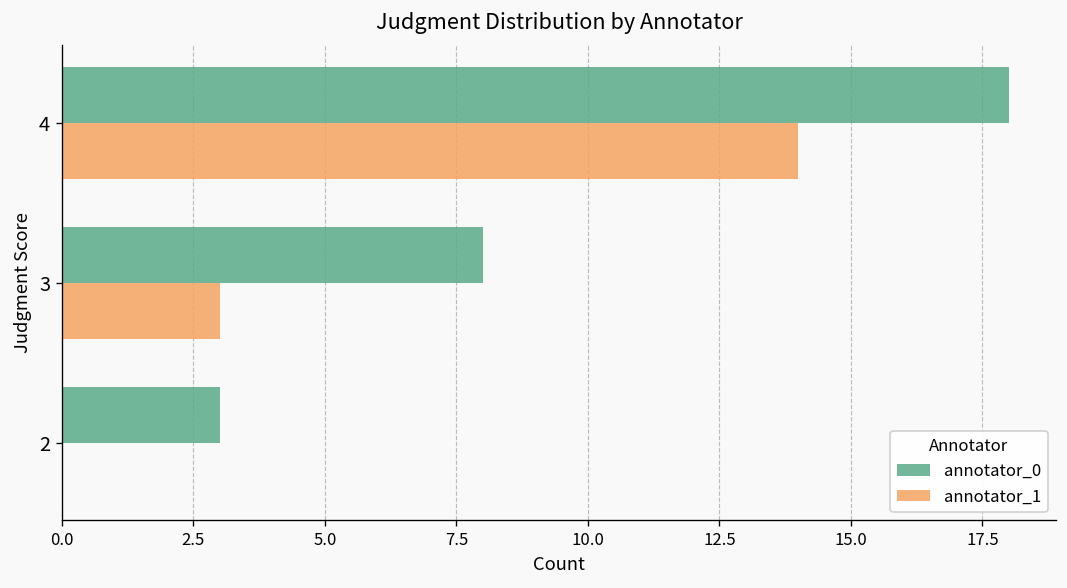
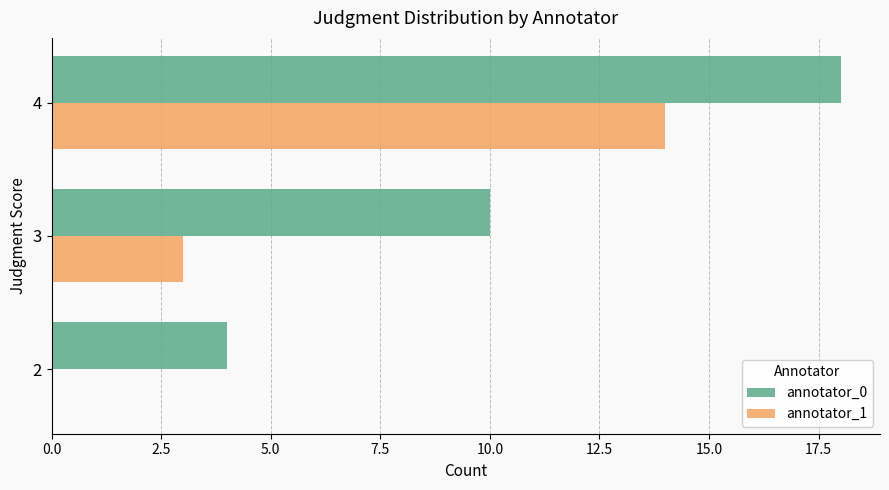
annotator_0, 3: 8 -> 10
annotator_0, 2: 3 -> 4
